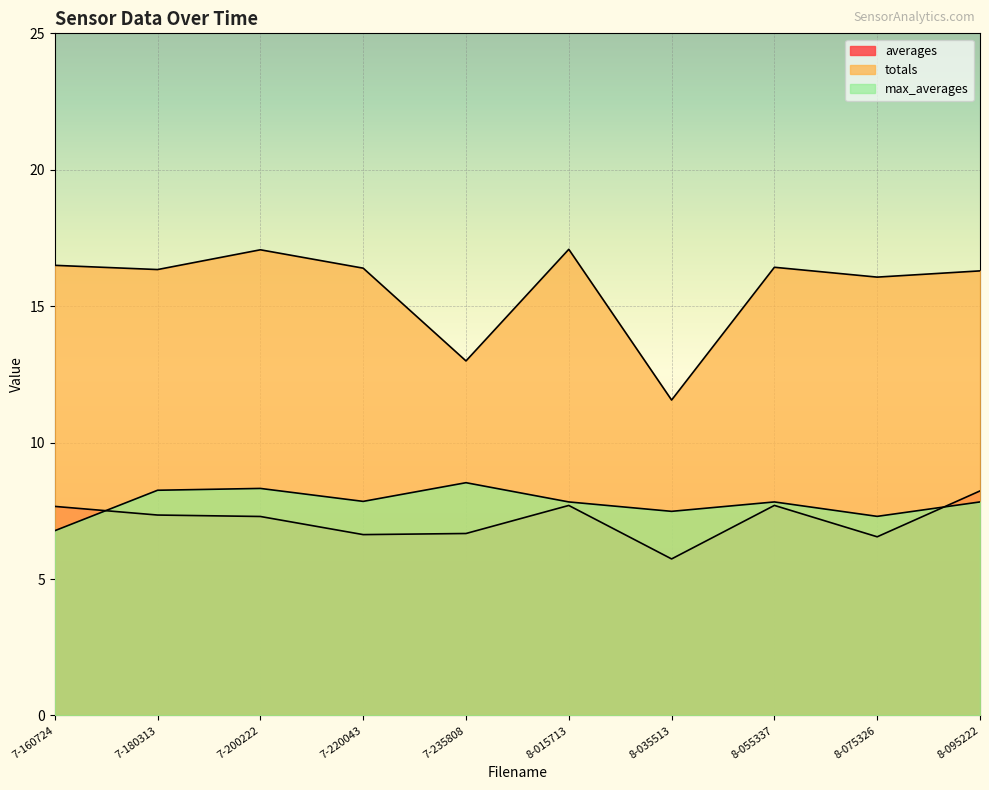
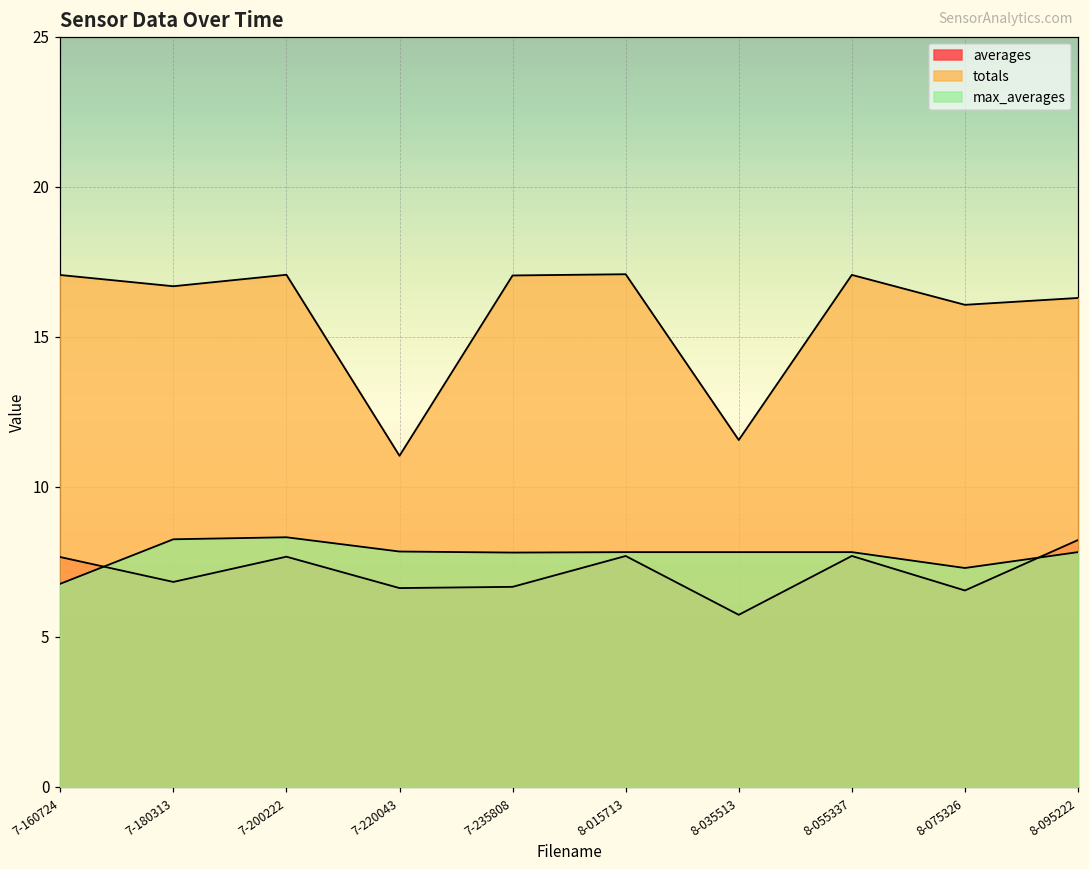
totals, 7-160724: 16.5 -> 17.1
averages, 7-180313: 7.3 -> 6.8
totals, 7-180313: 16.3 -> 16.7
averages, 7-200222: 7.3 -> 7.7
totals, 7-220043: 16.4 -> 11.0
totals, 7-235808: 13.0 -> 17.0
max_averages, 7-235808: 8.5 -> 7.8
max_averages, 8-035513: 7.5 -> 7.8
totals, 8-055337: 16.4 -> 17.1
